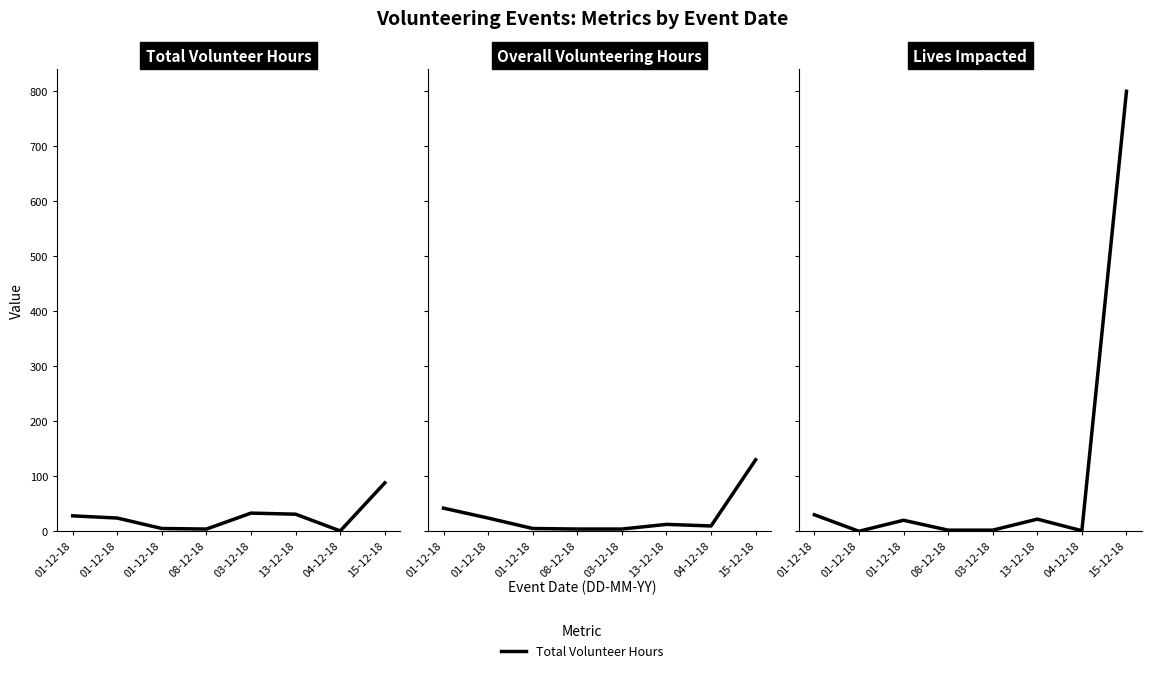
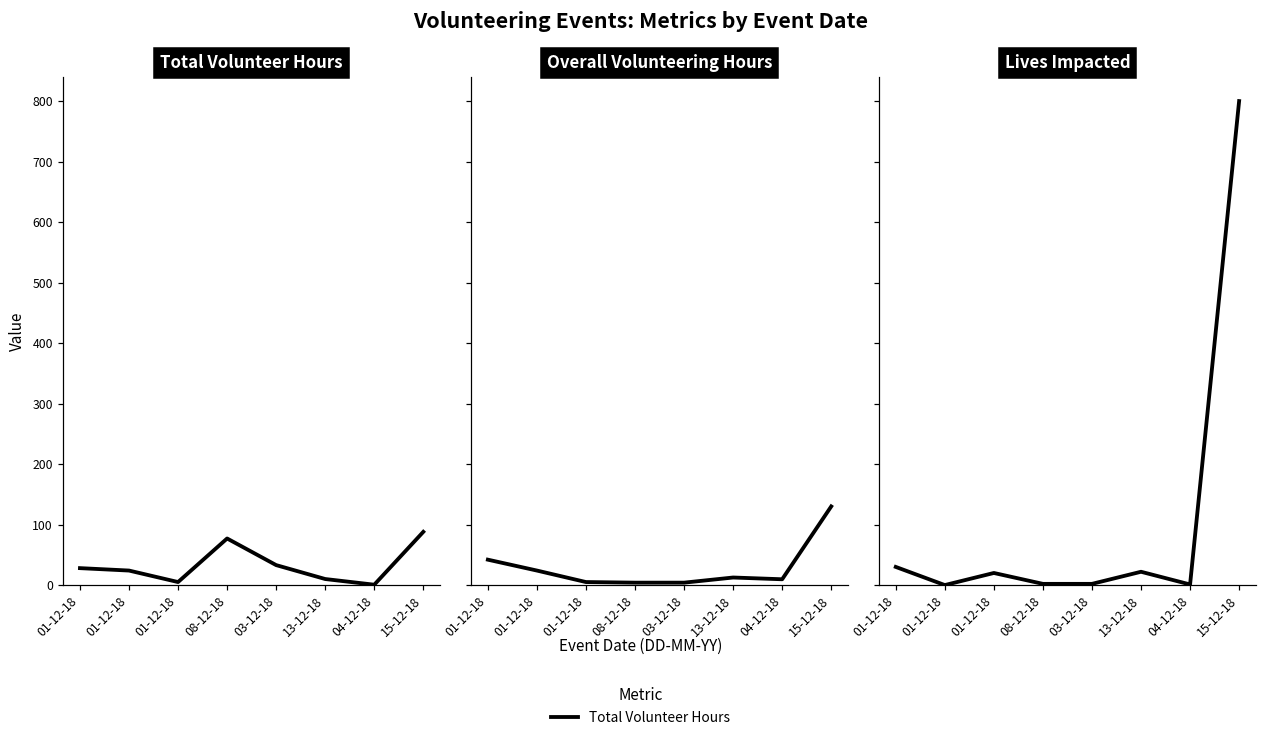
Total Volunteer Hours, 08-12-18: 0 -> 80
Total Volunteer Hours, 13-12-18: 30 -> 10
